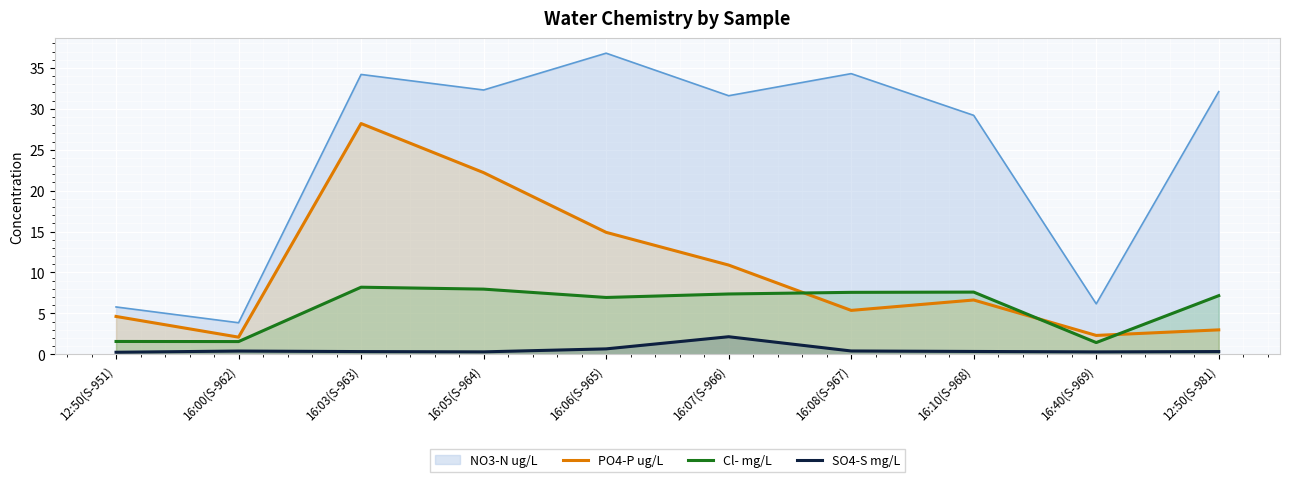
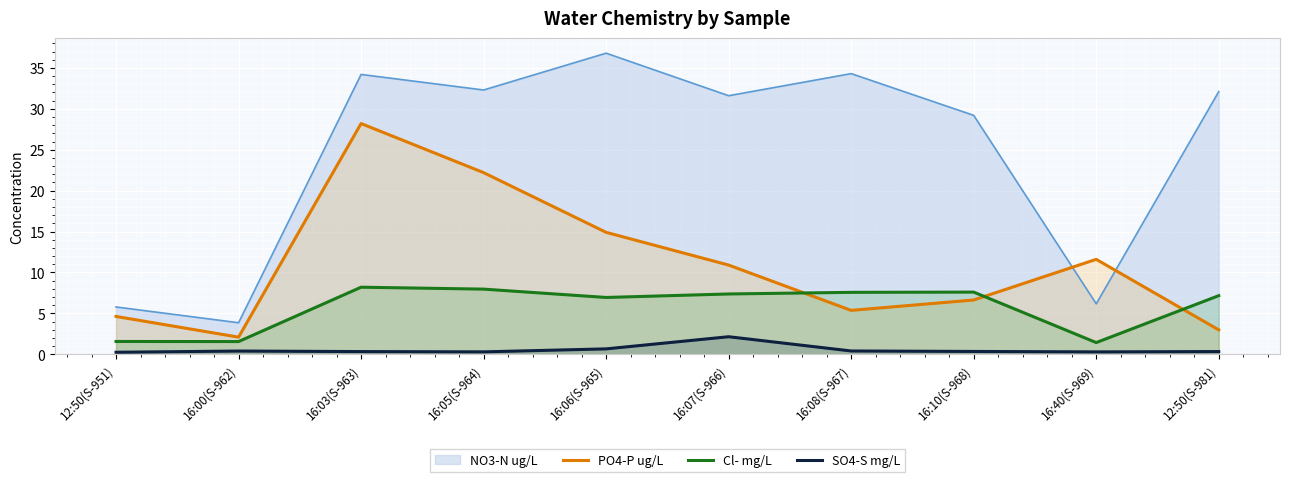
PO4-P ug/L, 16:40(S-969): 2 -> 12
